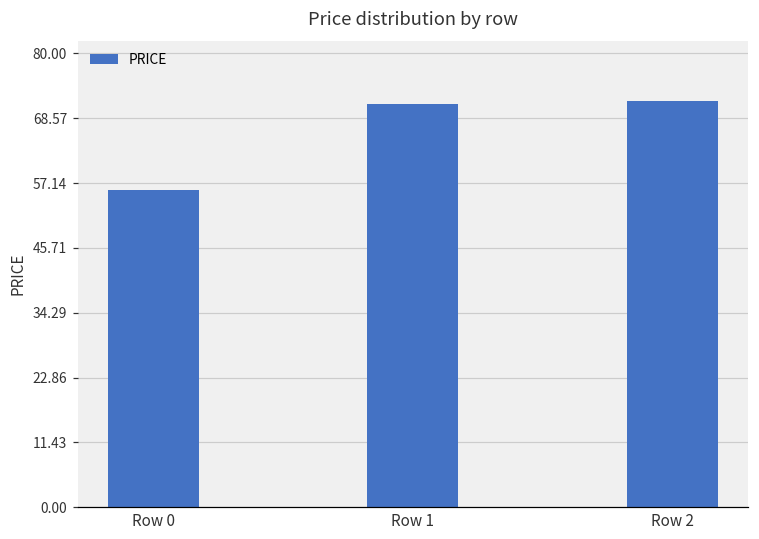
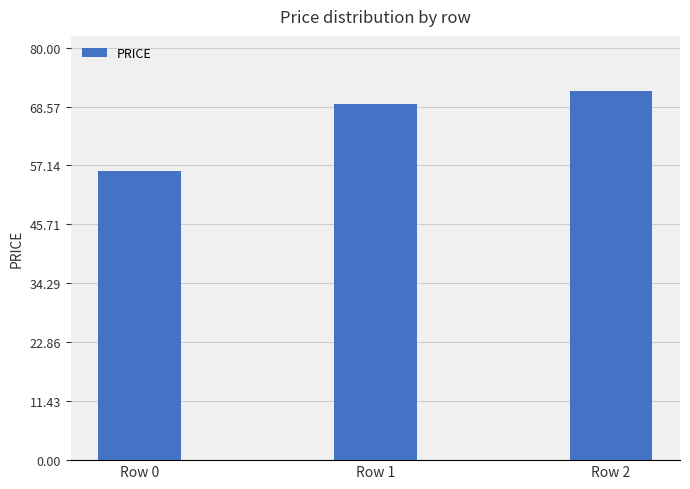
Row 1: 71 -> 69
